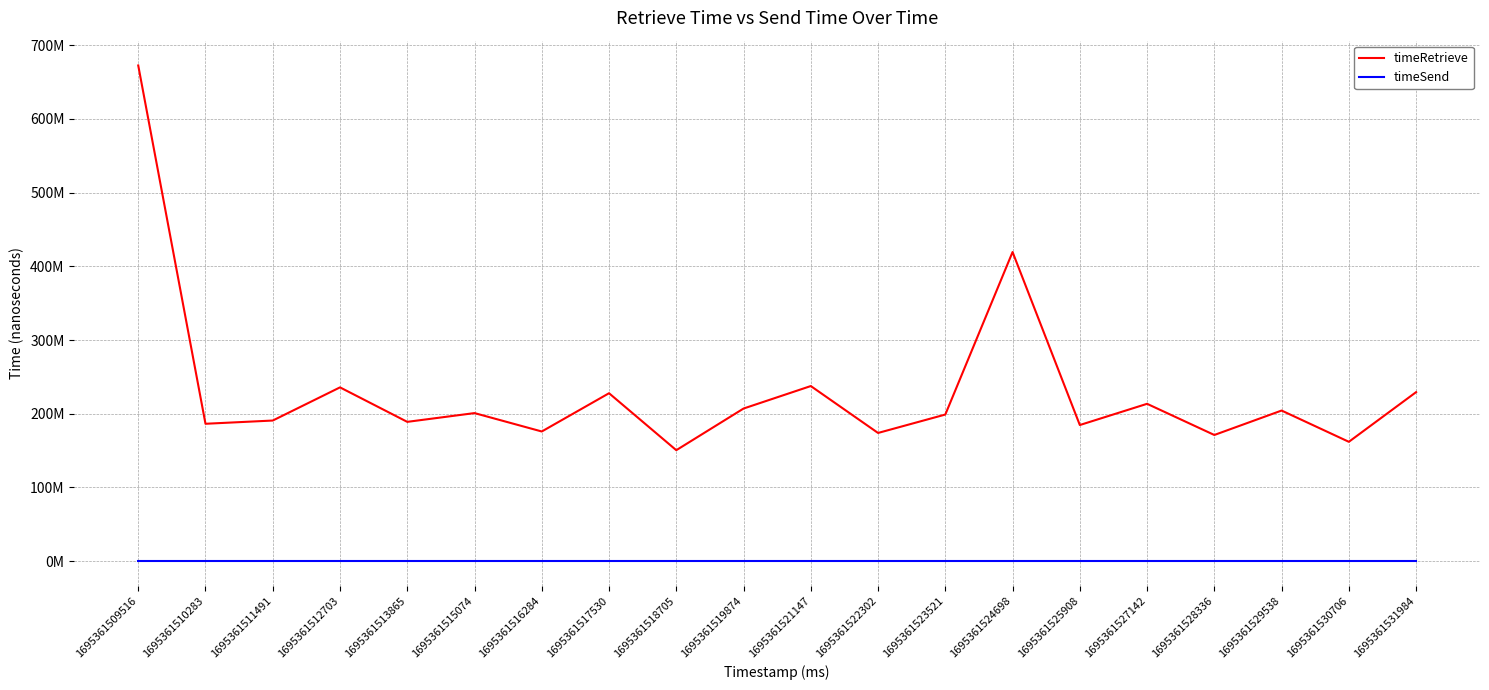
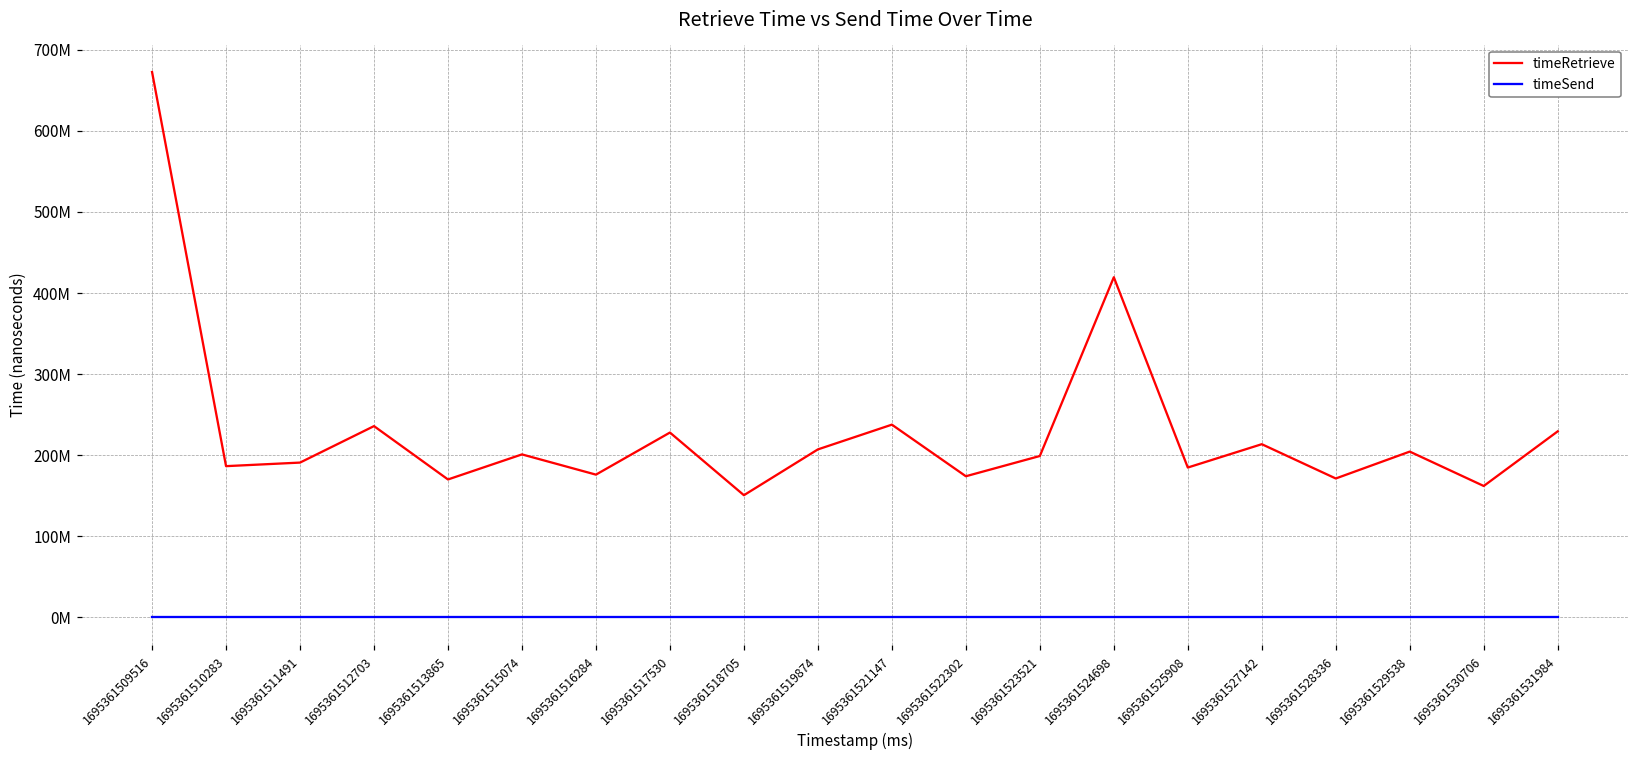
timeRetrieve, 1695361513865: 190000000 -> 170000000
